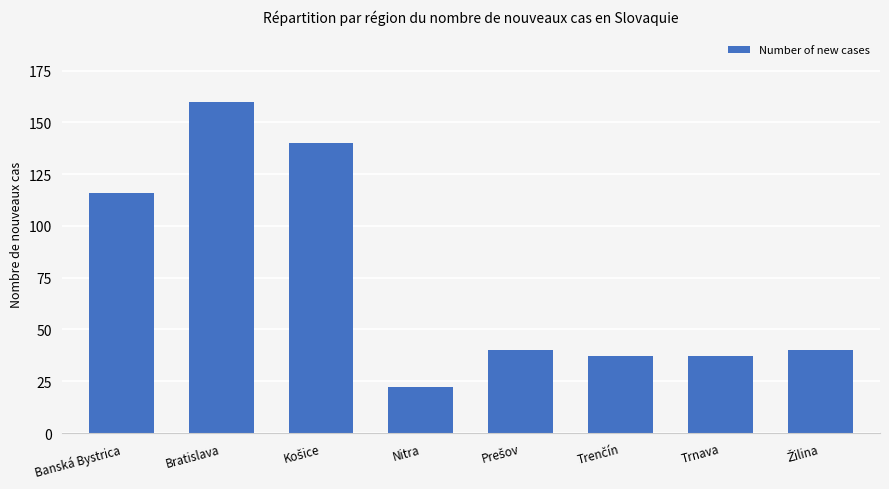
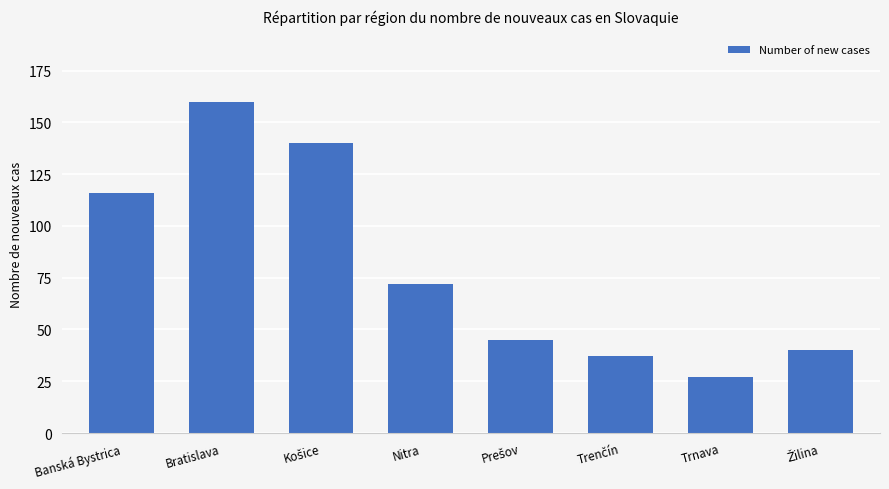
Nitra: 22 -> 72
Prešov: 40 -> 45
Trnava: 37 -> 27
